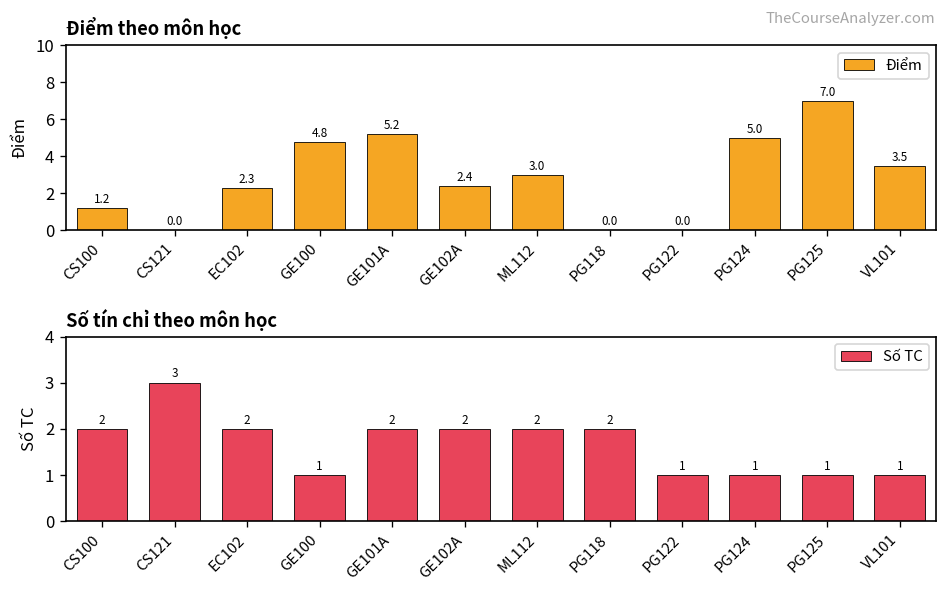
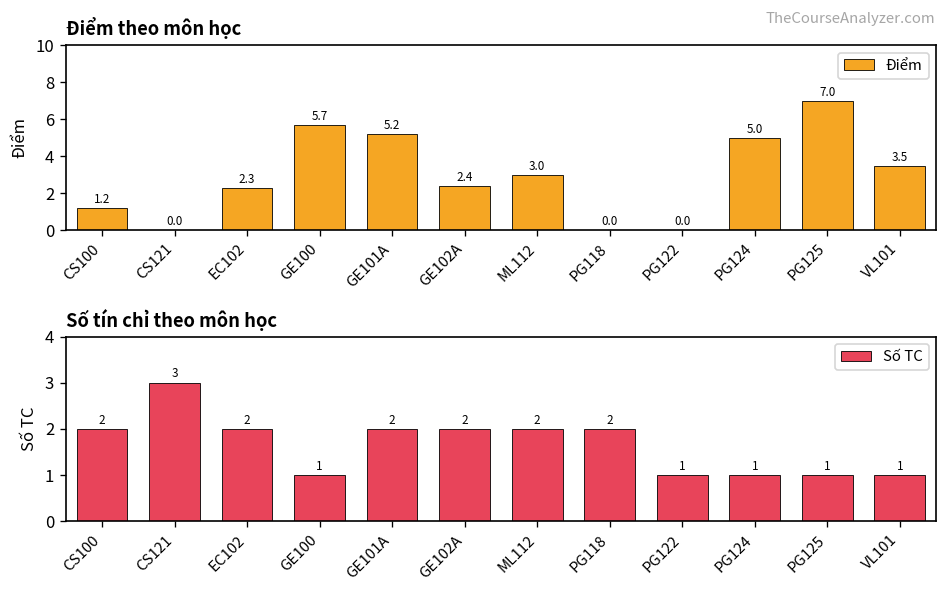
Điểm theo môn học, GE100: 4.8 -> 5.7
